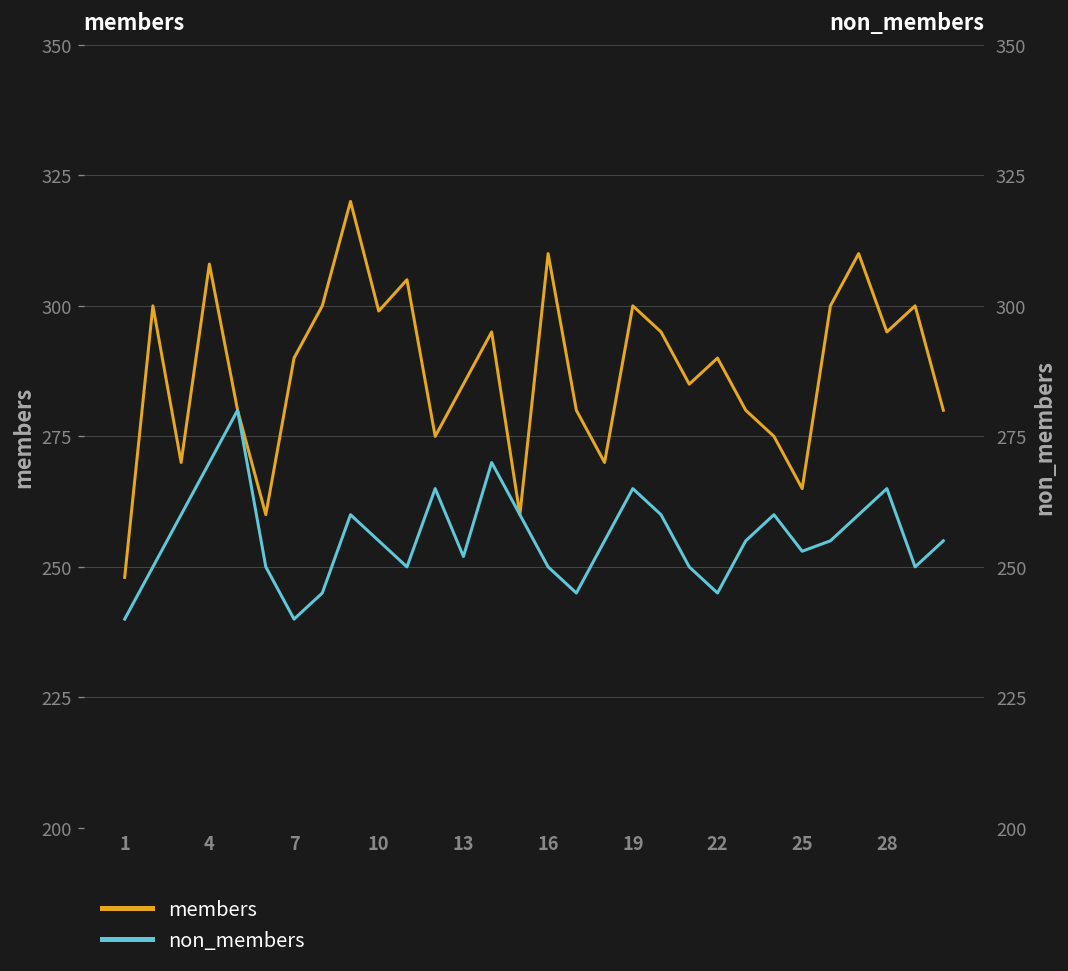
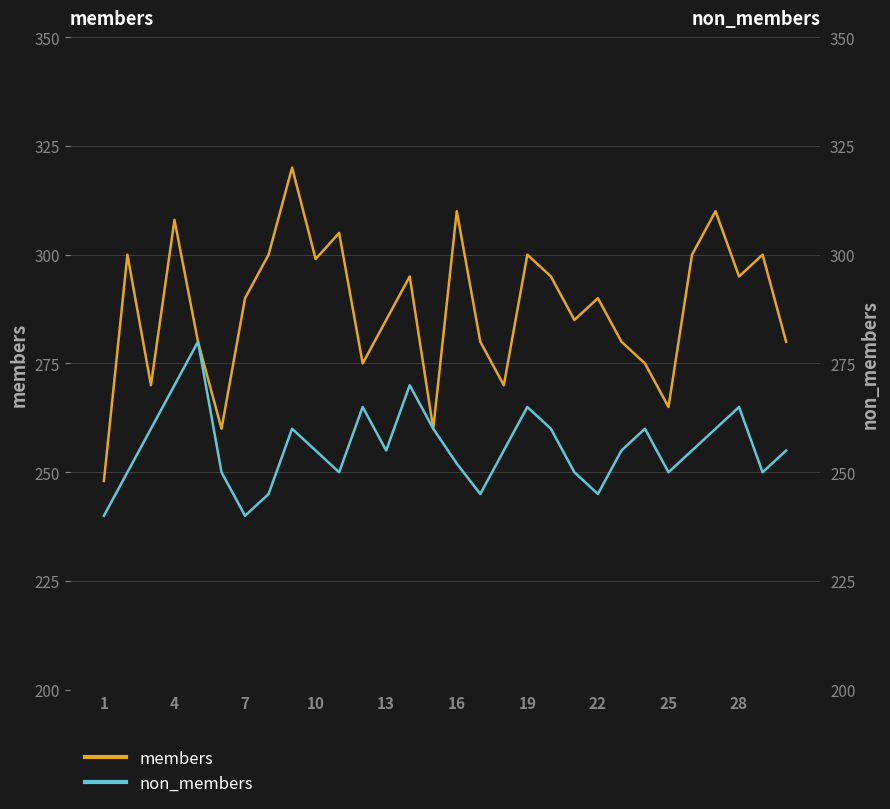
non_members, 13: 252 -> 255
non_members, 16: 250 -> 252
non_members, 25: 253 -> 250
